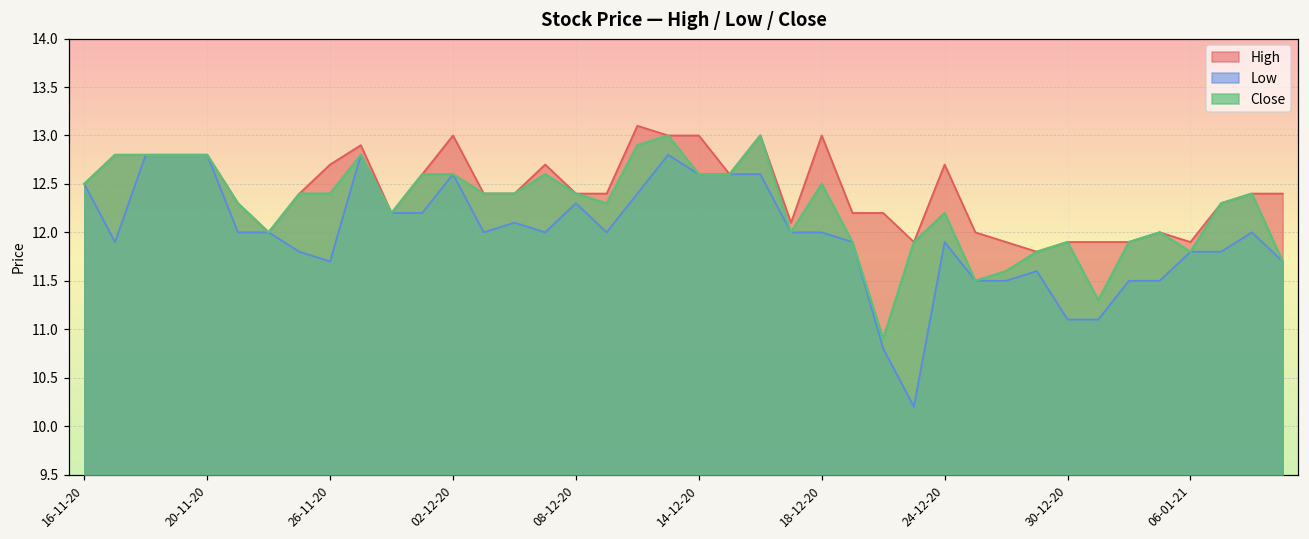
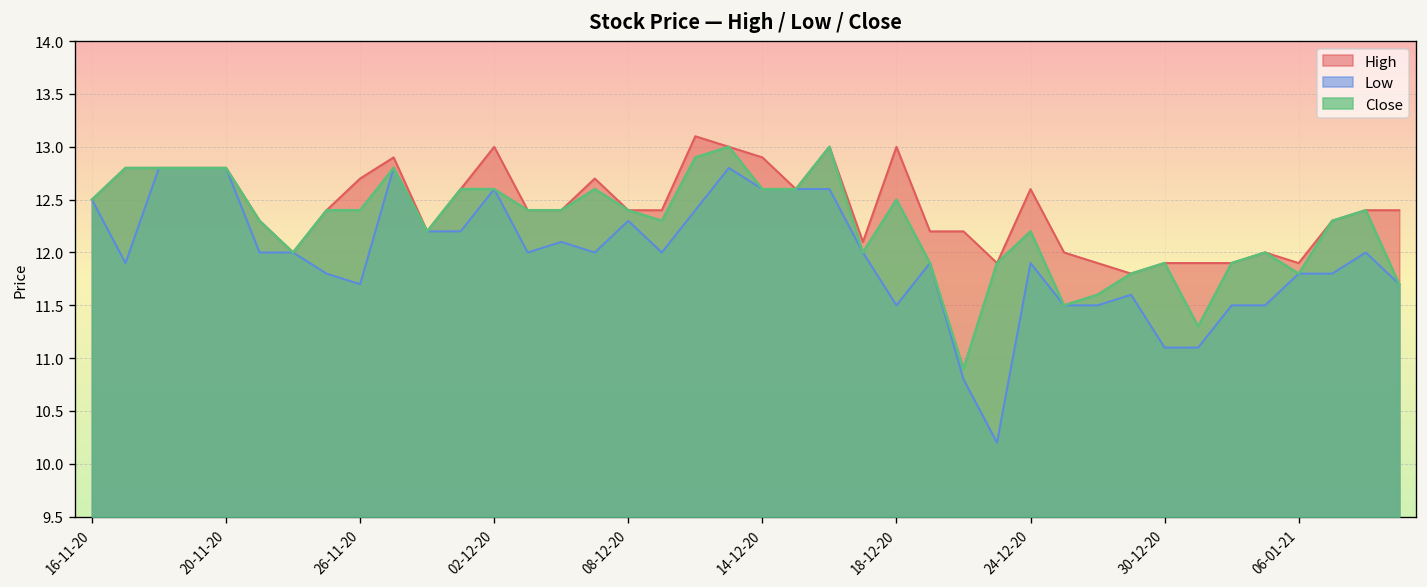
High, 14-12-20: 13.0 -> 12.9
Low, 18-12-20: 12.0 -> 11.5
High, 24-12-20: 12.7 -> 12.6
